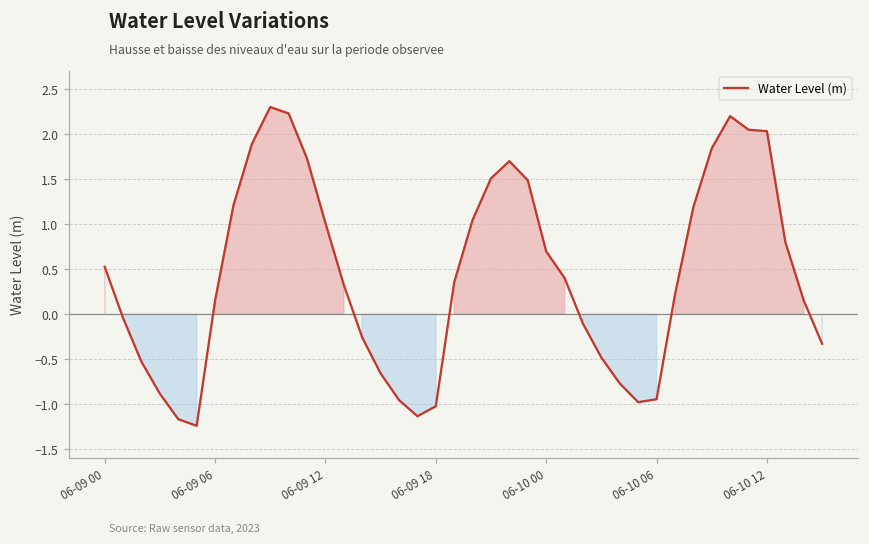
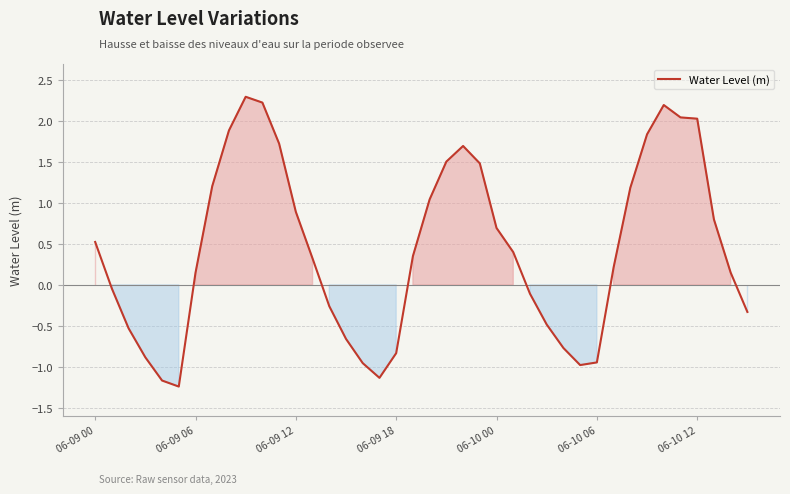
06-09 12: 1.0 -> 0.9
06-09 18: -1.0 -> -0.8
